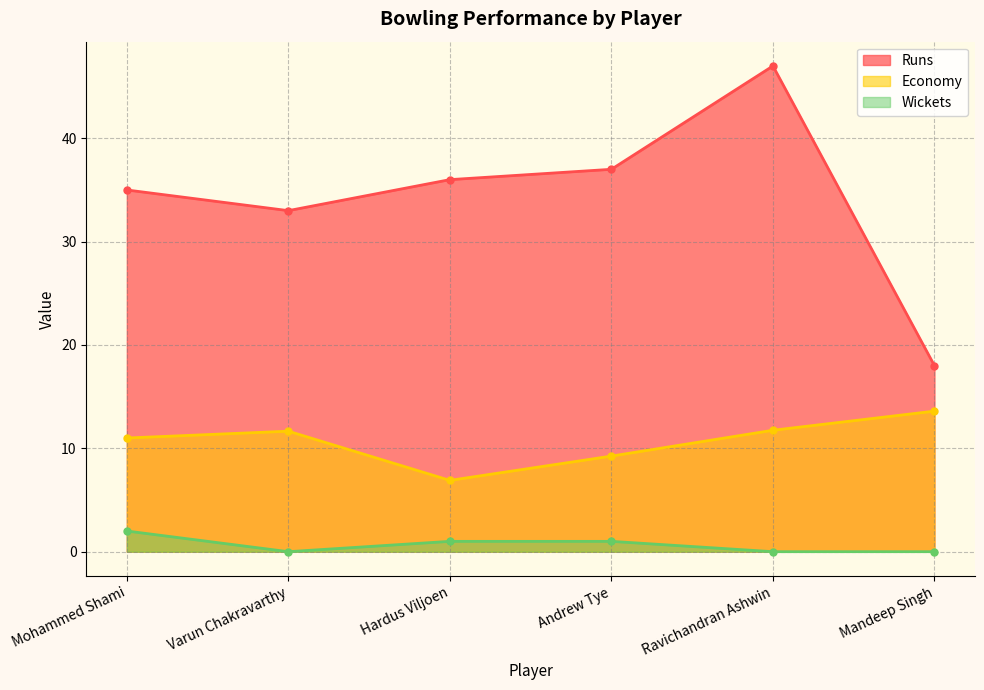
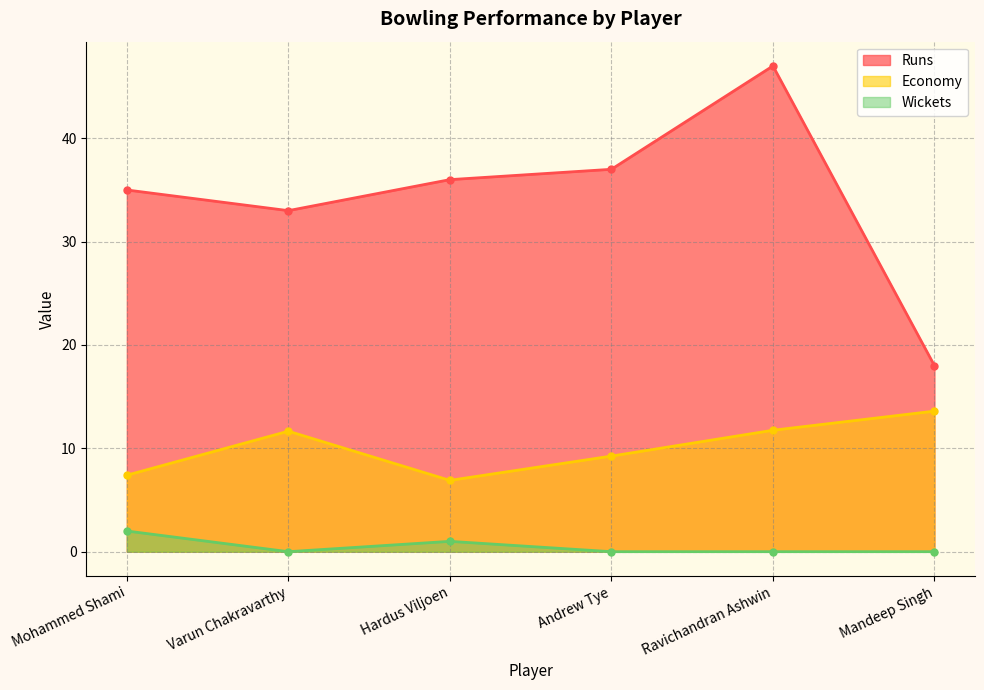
Economy, Mohammed Shami: 11.0 -> 7.4
Wickets, Andrew Tye: 1 -> 0
